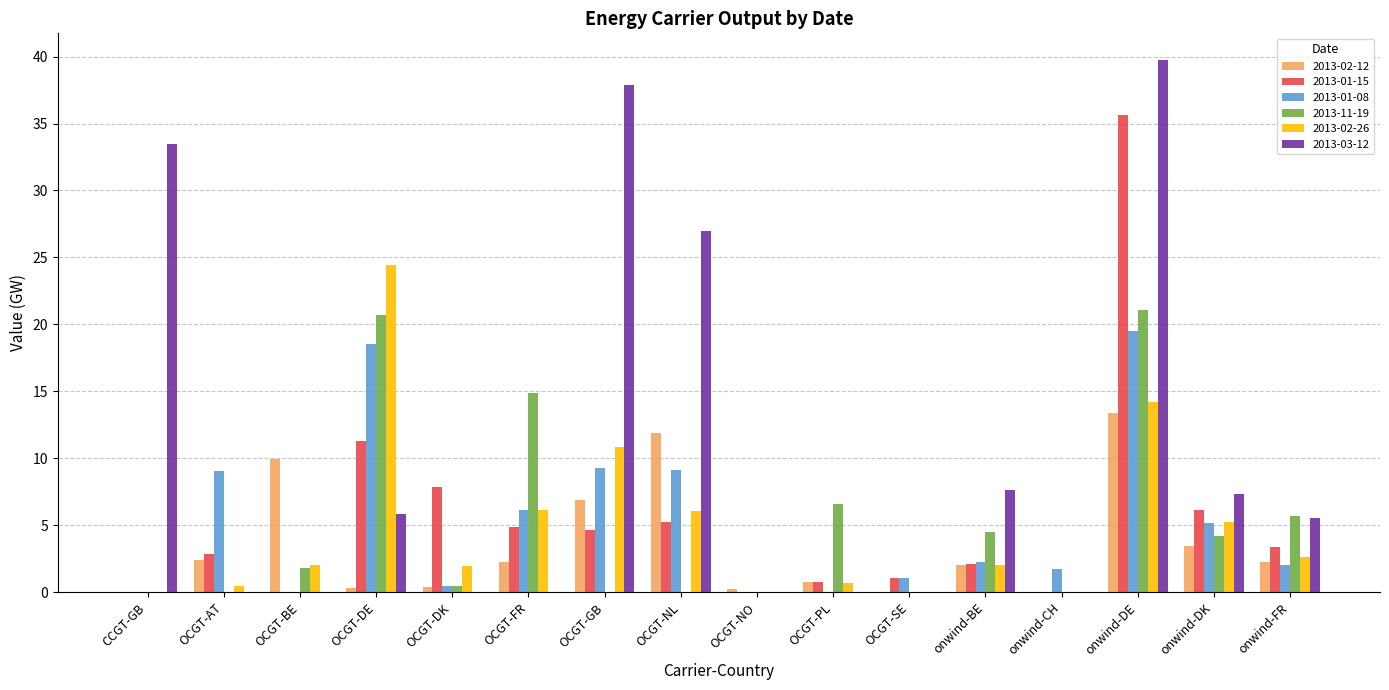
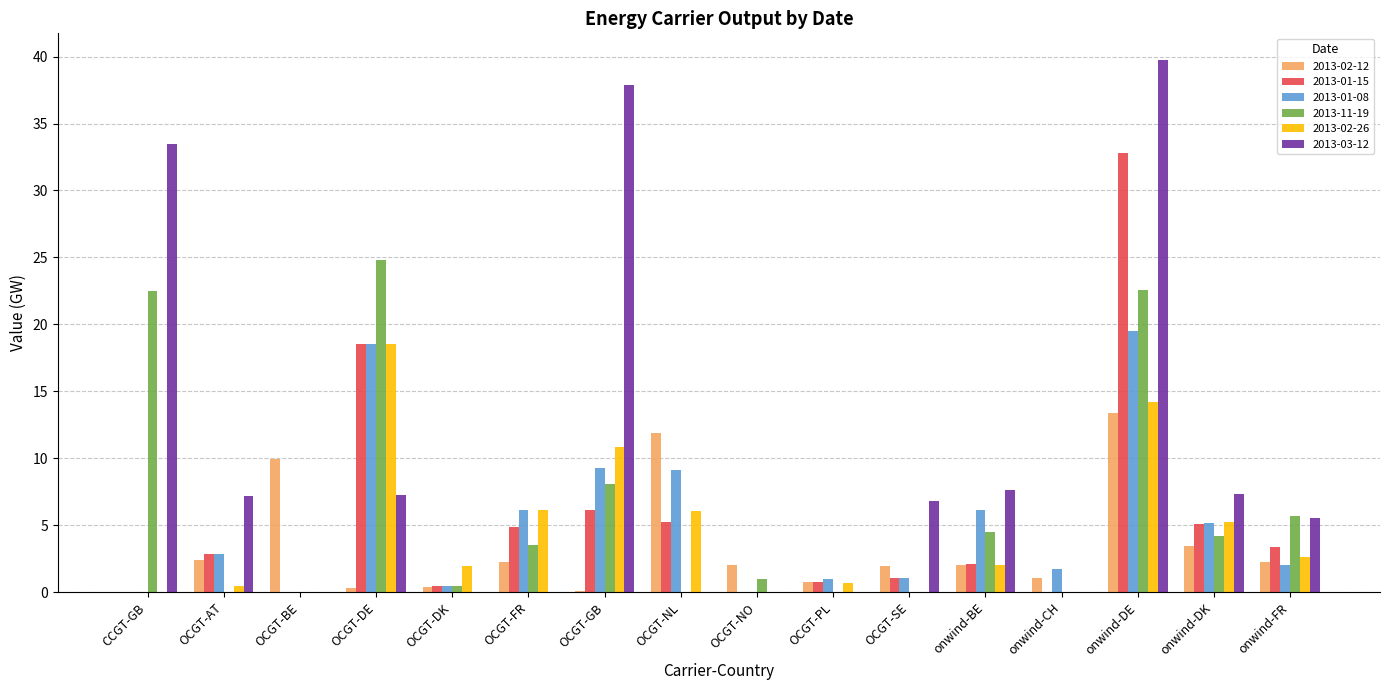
2013-11-19, CCGT-GB: 0.0 -> 22.5
2013-01-08, OCGT-AT: 9.0 -> 2.8
2013-03-12, OCGT-AT: 0.0 -> 7.2
2013-11-19, OCGT-BE: 1.8 -> 0.0
2013-02-26, OCGT-BE: 2 -> 0
2013-01-15, OCGT-DE: 11.3 -> 18.6
2013-11-19, OCGT-DE: 20.7 -> 24.8
2013-02-26, OCGT-DE: 24.5 -> 18.6
2013-03-12, OCGT-DE: 5.8 -> 7.2
2013-01-15, OCGT-DK: 7.9 -> 0.5
2013-11-19, OCGT-FR: 14.9 -> 3.5
2013-02-12, OCGT-GB: 6.9 -> 0.1
2013-01-15, OCGT-GB: 4.6 -> 6.1
2013-11-19, OCGT-GB: 0.0 -> 8.1
2013-03-12, OCGT-NL: 27 -> 0
2013-02-12, OCGT-NO: 0.3 -> 2.0
2013-11-19, OCGT-NO: 0 -> 1
2013-01-08, OCGT-PL: 0 -> 1
2013-11-19, OCGT-PL: 6.6 -> 0.0
2013-02-12, OCGT-SE: 0.0 -> 2.0
2013-03-12, OCGT-SE: 0.0 -> 6.8
2013-01-08, onwind-BE: 2.2 -> 6.2
2013-02-12, onwind-CH: 0.0 -> 1.0
2013-01-15, onwind-DE: 35.6 -> 32.8
2013-11-19, onwind-DE: 21.1 -> 22.5
2013-01-15, onwind-DK: 6.2 -> 5.1
